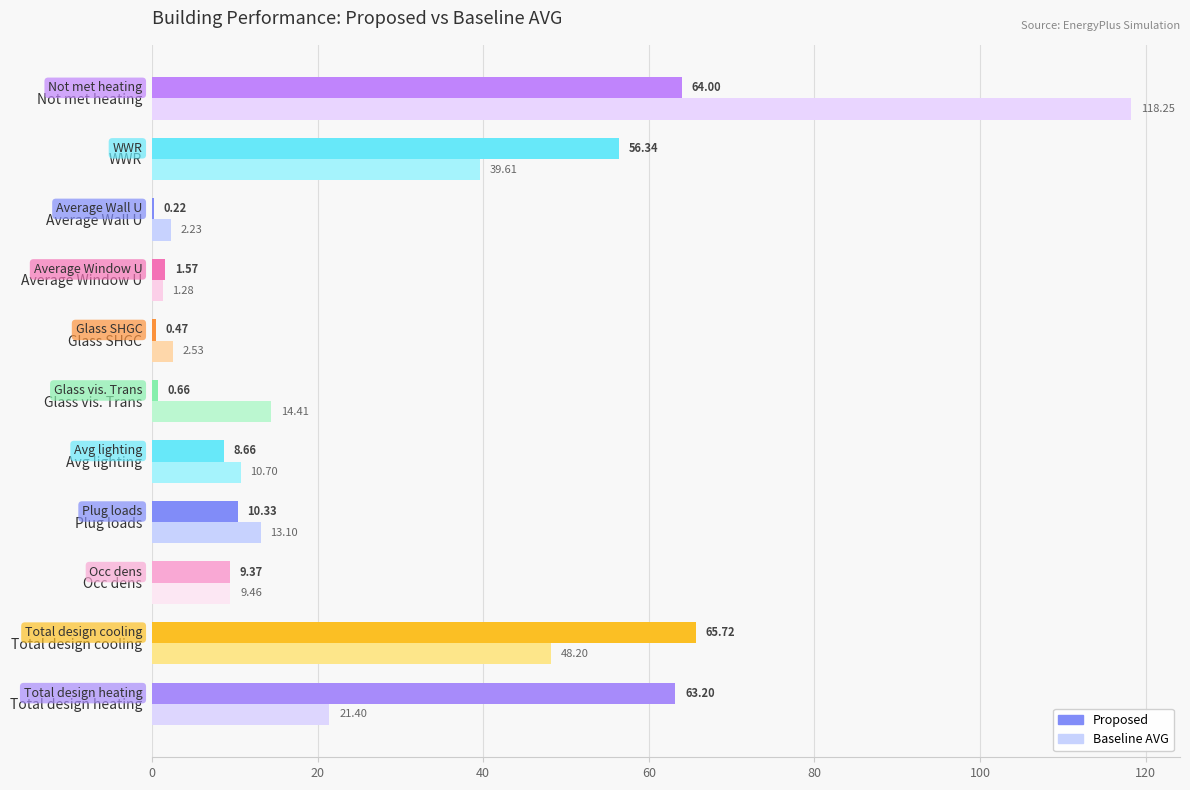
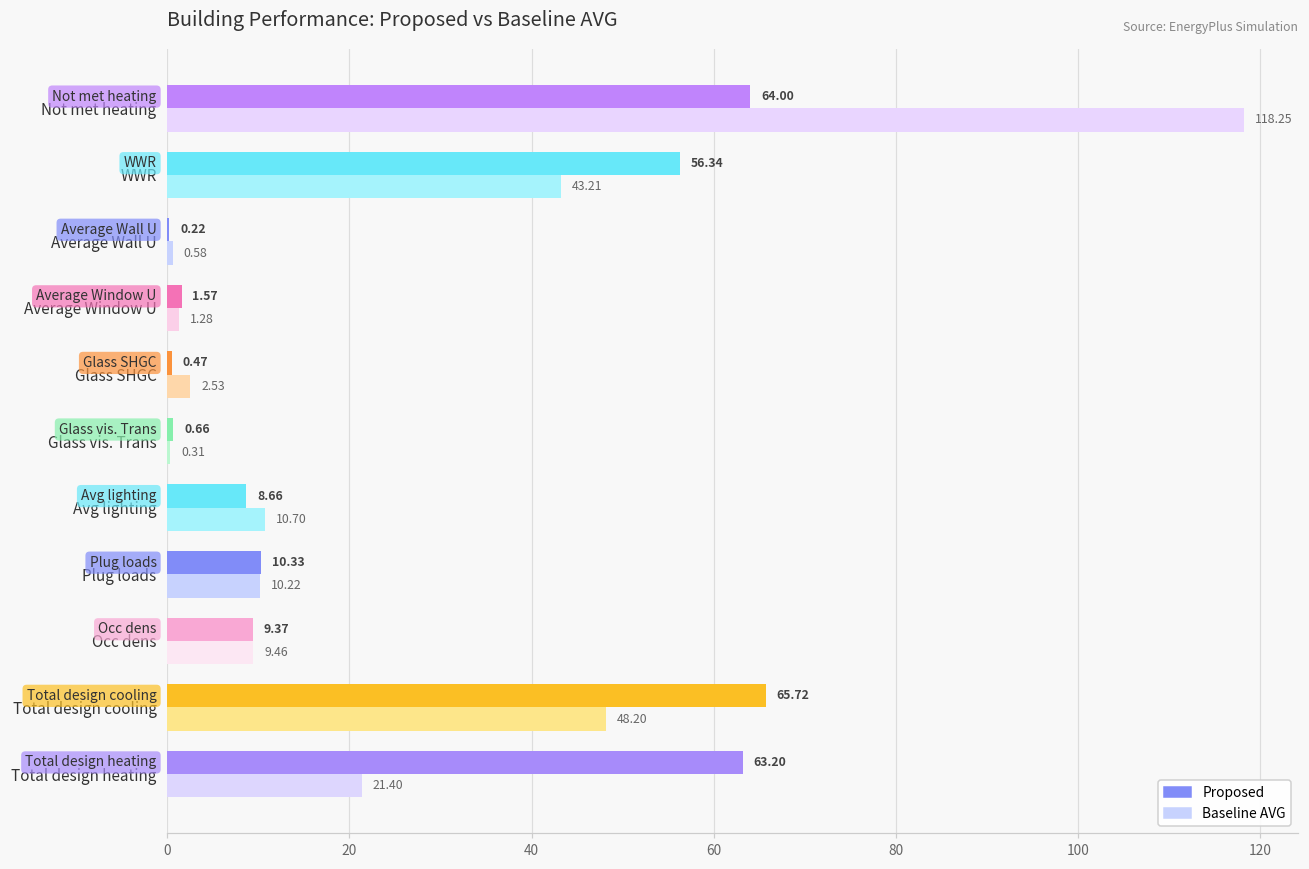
Baseline AVG, WWR: 39.61 -> 43.21
Baseline AVG, Average Wall U: 2.23 -> 0.58
Baseline AVG, Glass vis. Trans: 14.41 -> 0.31
Baseline AVG, Plug loads: 13.10 -> 10.22
